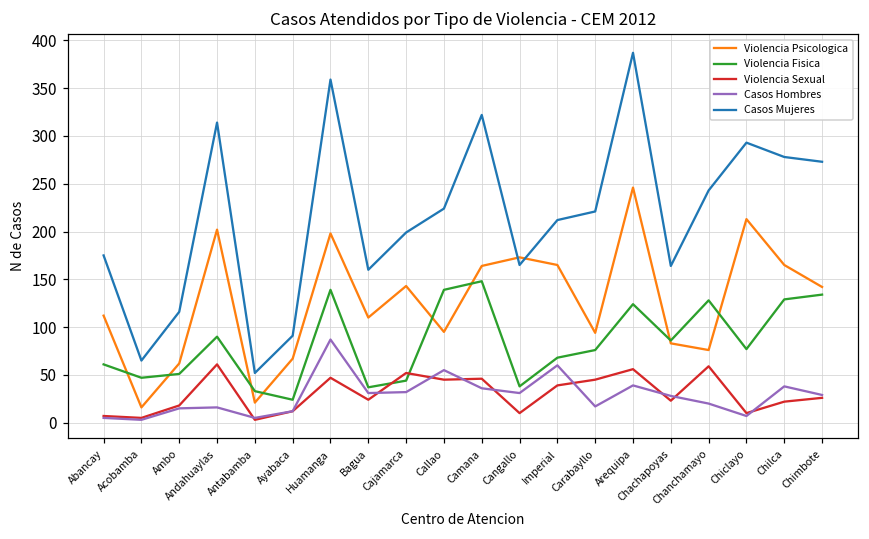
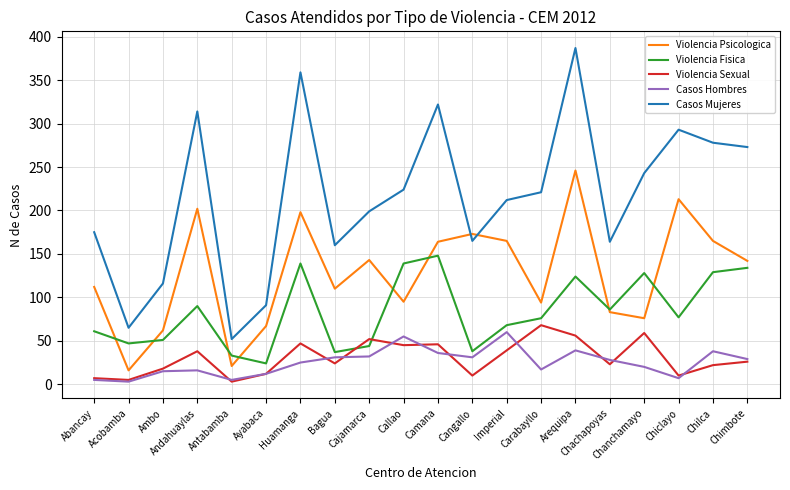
Violencia Sexual, Andahuaylas: 60 -> 40
Casos Hombres, Huamanga: 90 -> 30
Violencia Sexual, Carabayllo: 50 -> 70
